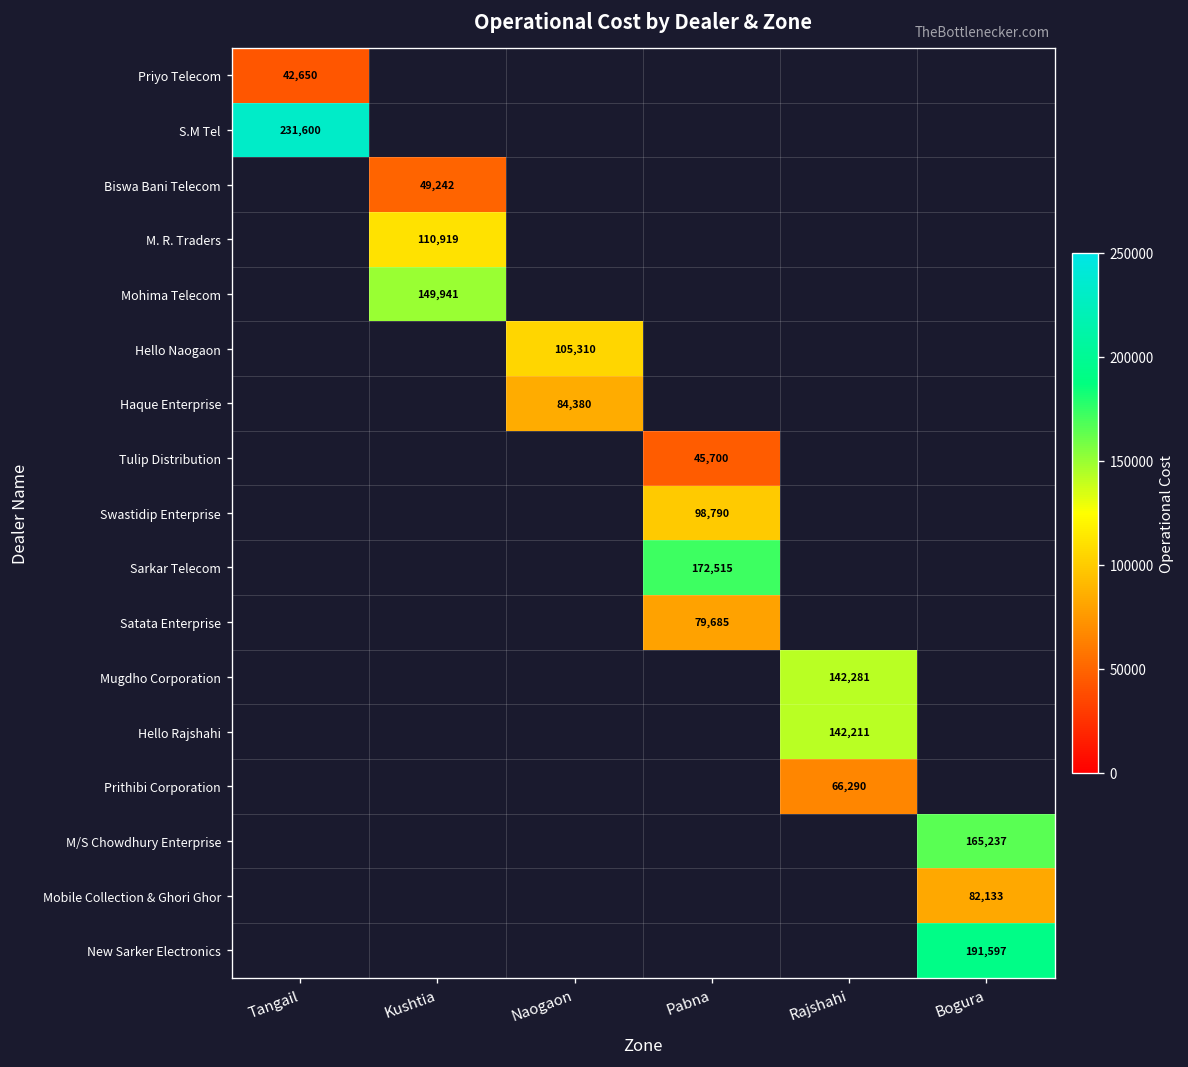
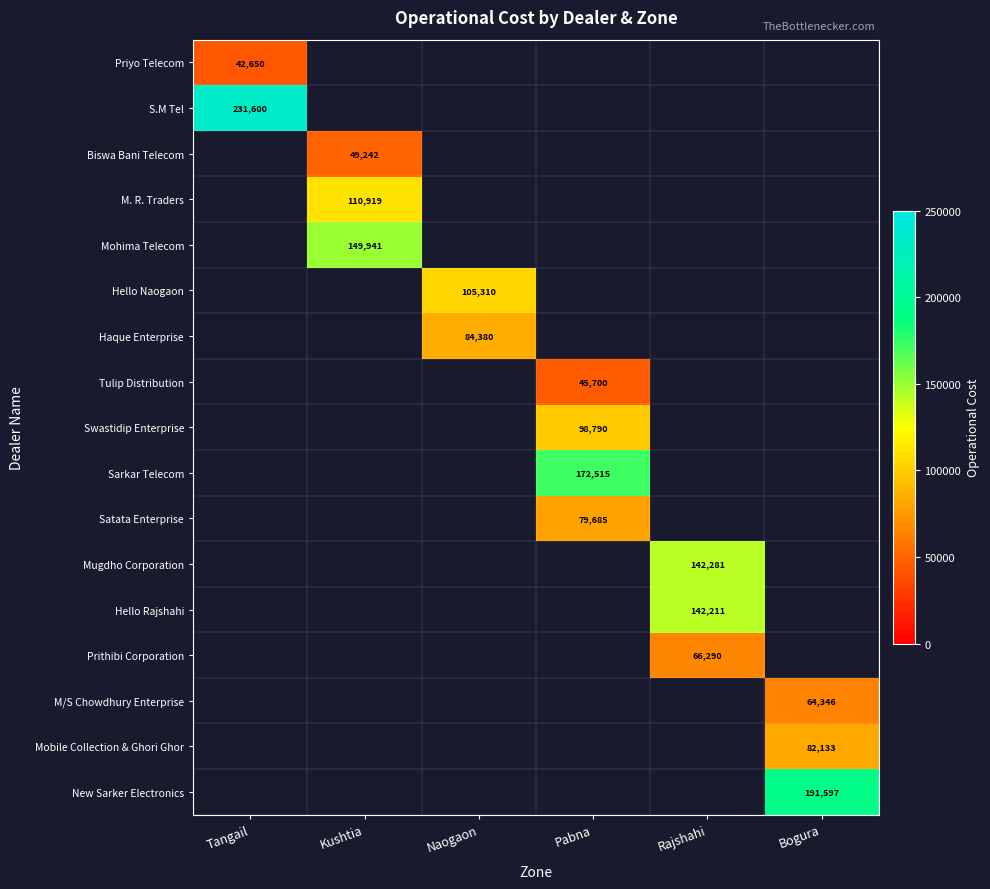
M/S Chowdhury Enterprise, Bogura: 165,237 -> 64,346
